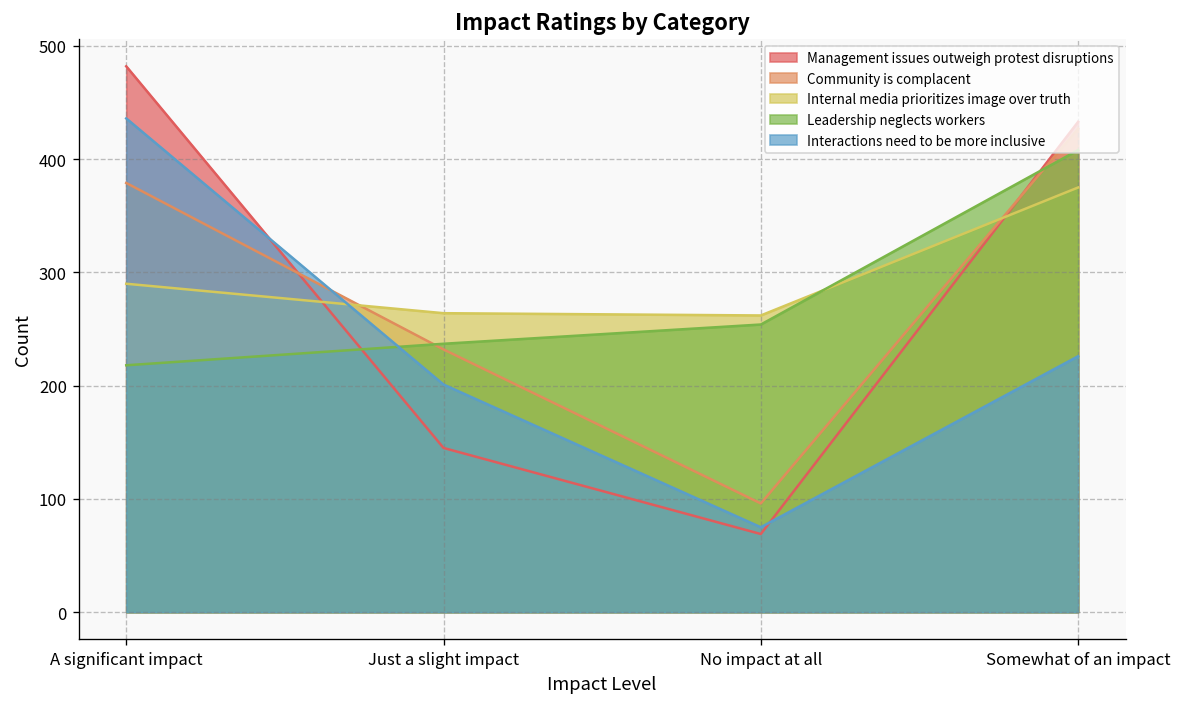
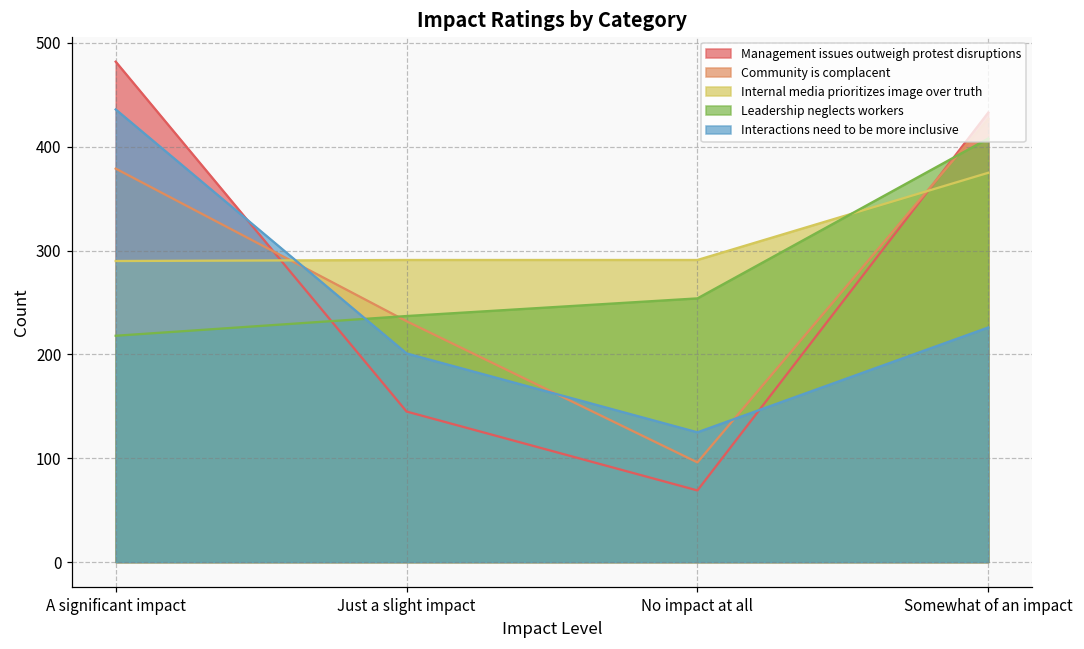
Internal media prioritizes image over truth, Just a slight impact: 260 -> 290
Internal media prioritizes image over truth, No impact at all: 260 -> 290
Interactions need to be more inclusive, No impact at all: 80 -> 130
